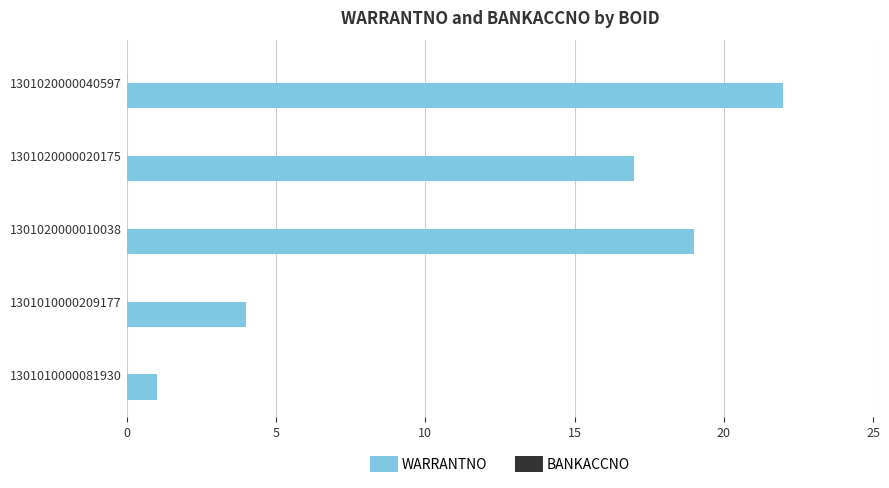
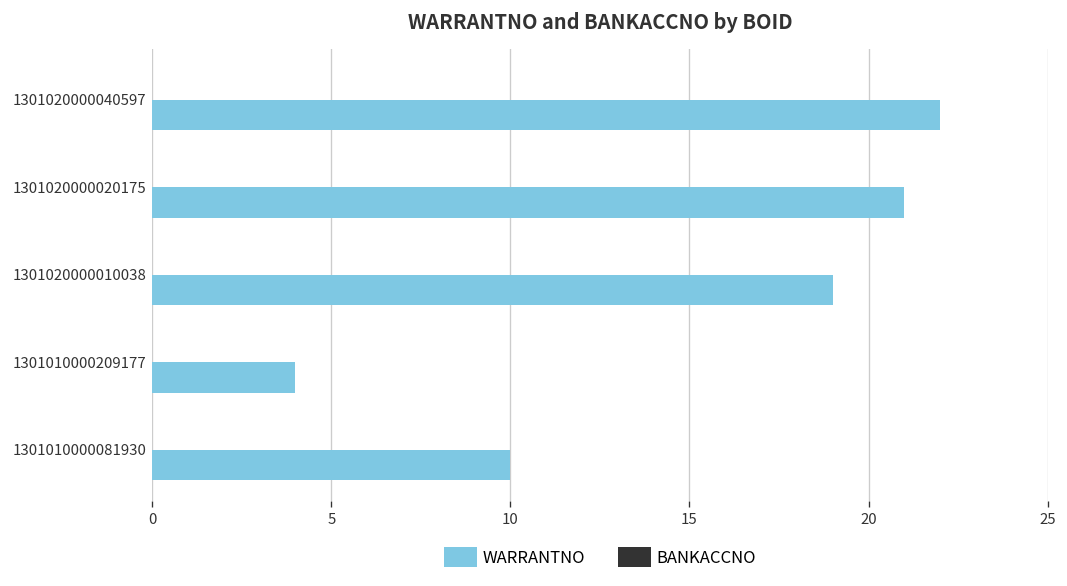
WARRANTNO, 1301020000020175: 17 -> 21
WARRANTNO, 1301010000081930: 1 -> 10
